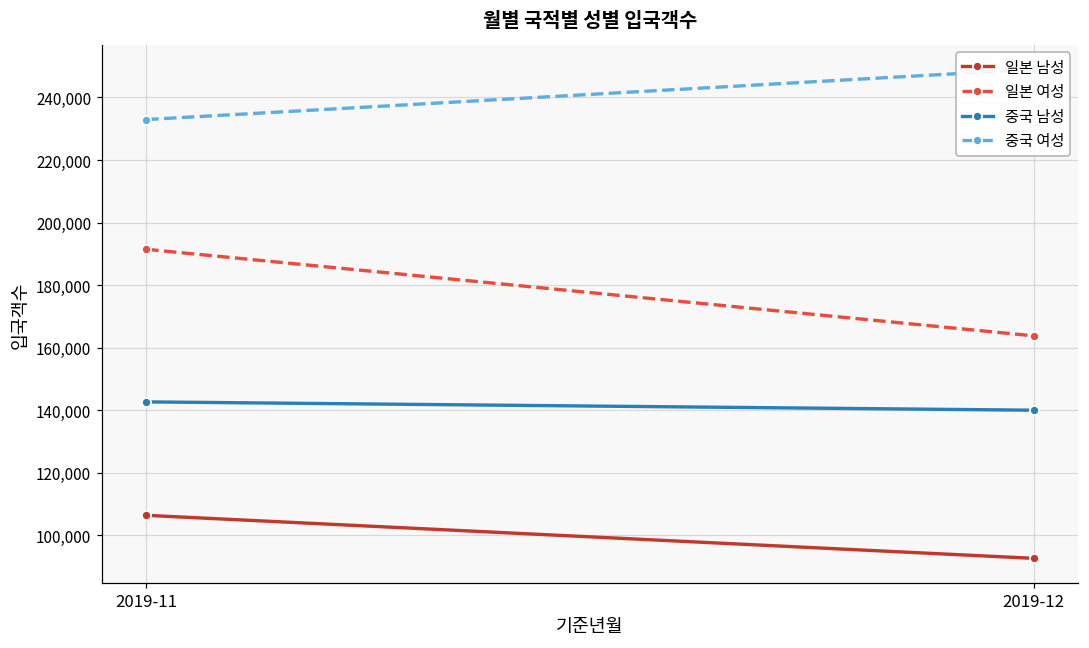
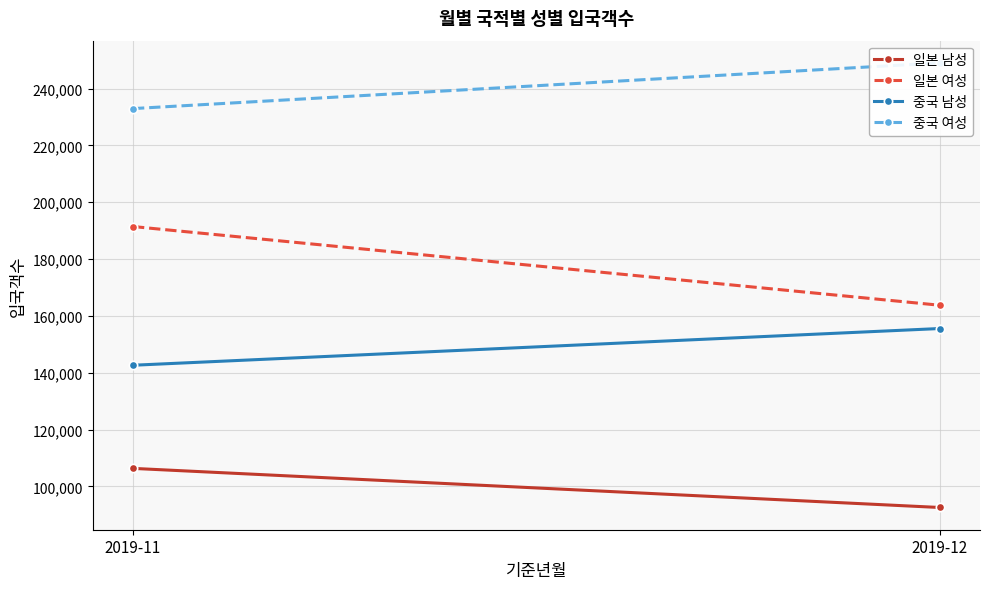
중국 남성, 2019-12: 140,000 -> 156,000
